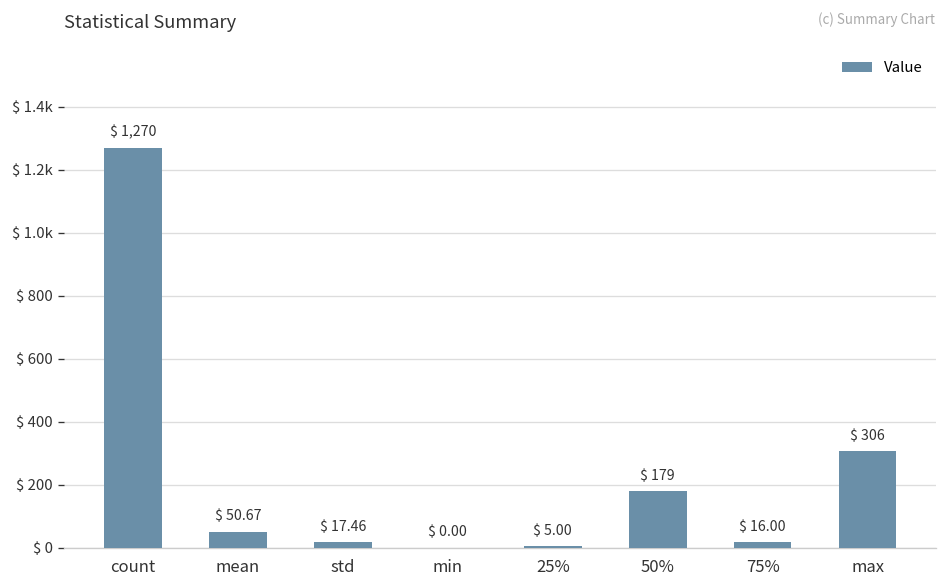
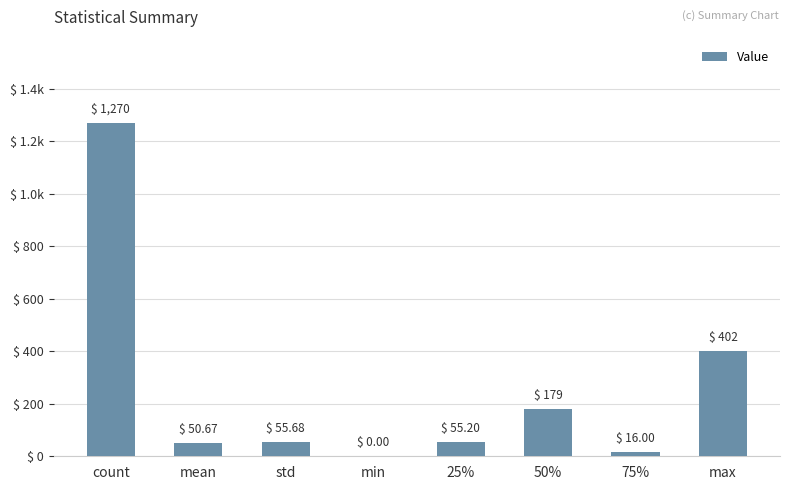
std: 17.46 -> 55.68
25%: 5.00 -> 55.20
max: 306 -> 402
